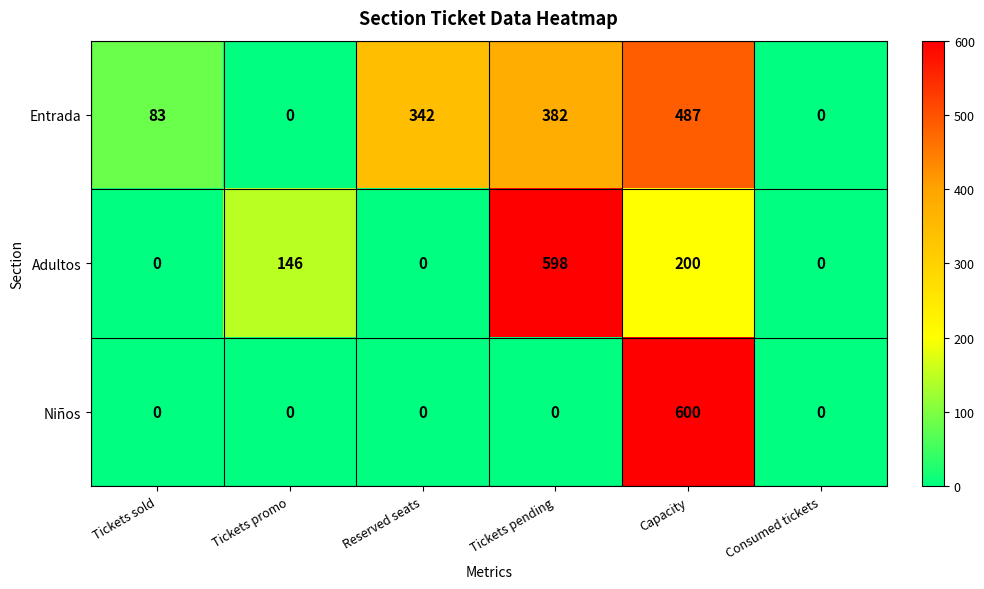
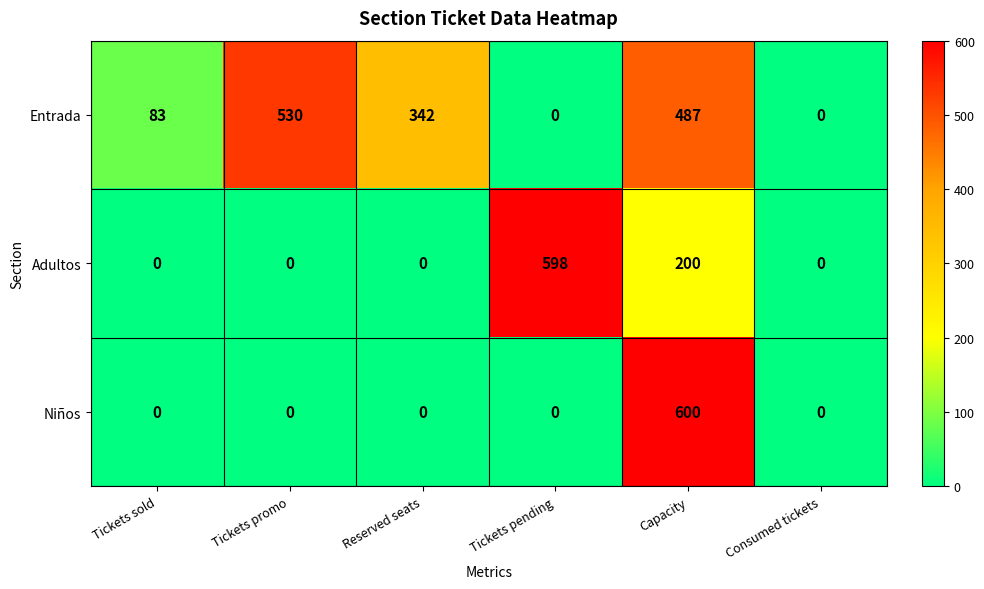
Entrada, Tickets promo: 0 -> 530
Entrada, Tickets pending: 382 -> 0
Adultos, Tickets promo: 146 -> 0
